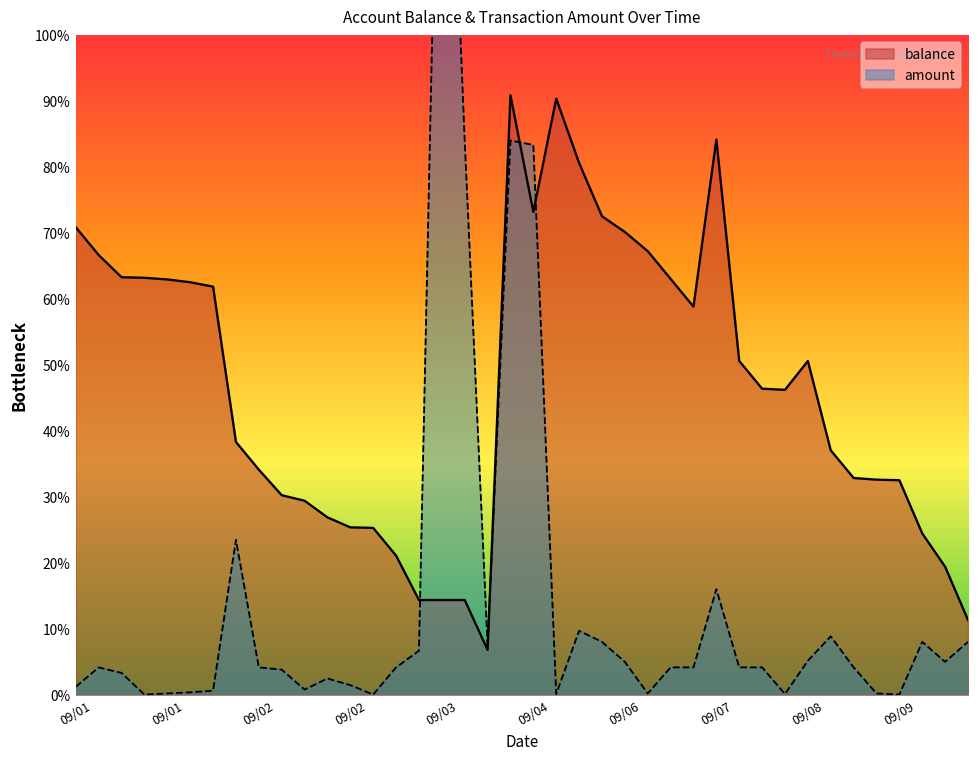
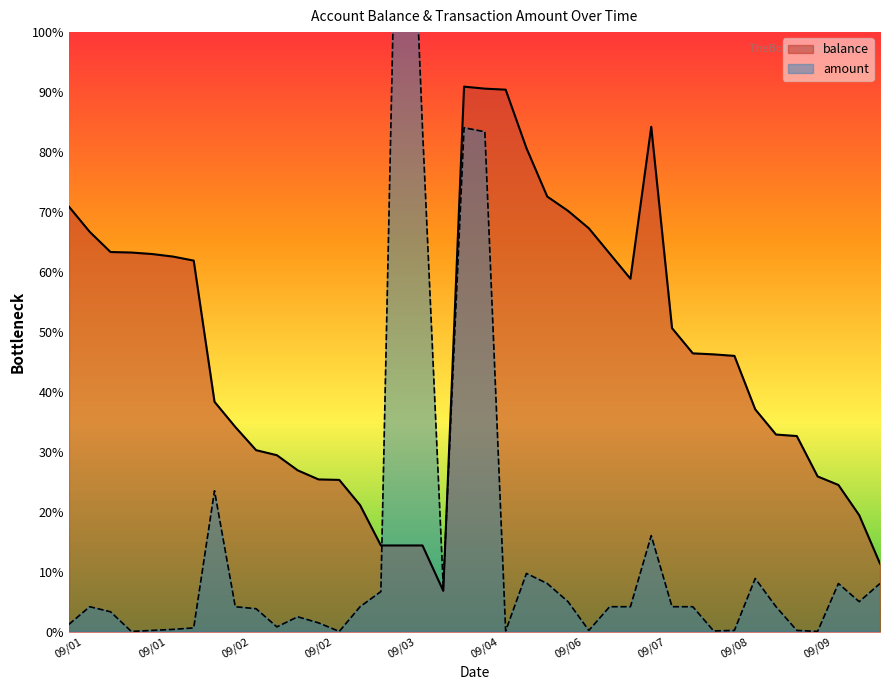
balance, 09/04: 73% -> 91%
balance, 09/08: 51% -> 46%
amount, 09/08: 5% -> 0%
balance, 09/09: 33% -> 26%
